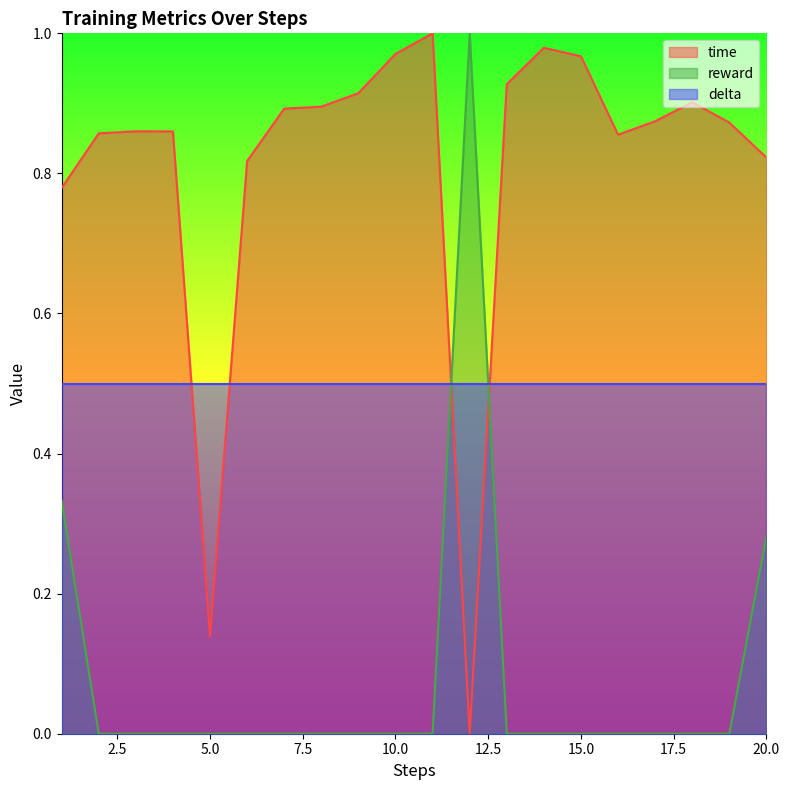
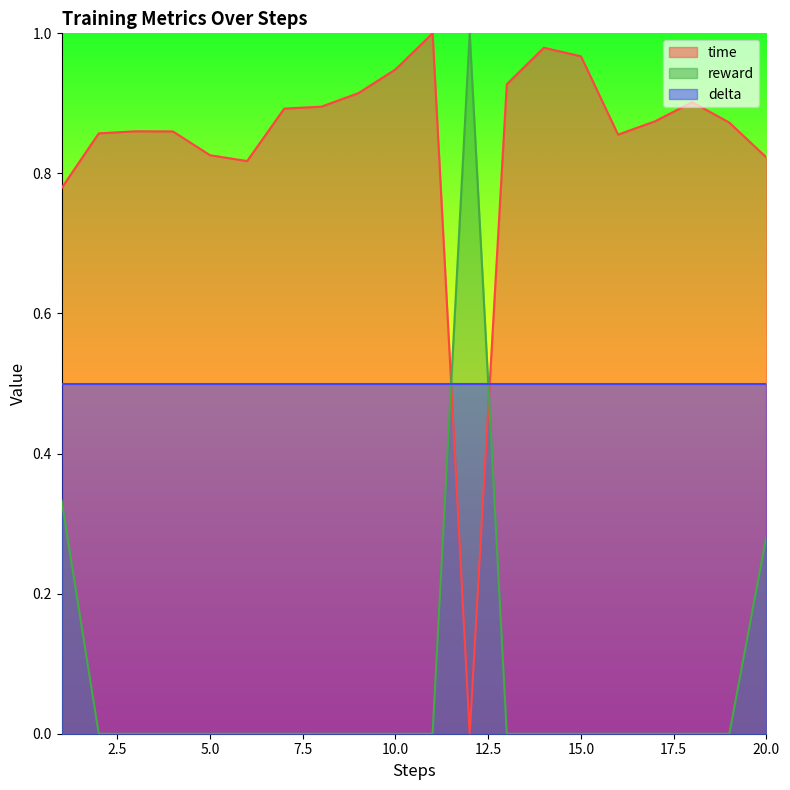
time, 5.0: 0.14 -> 0.83
time, 10.0: 0.97 -> 0.95
